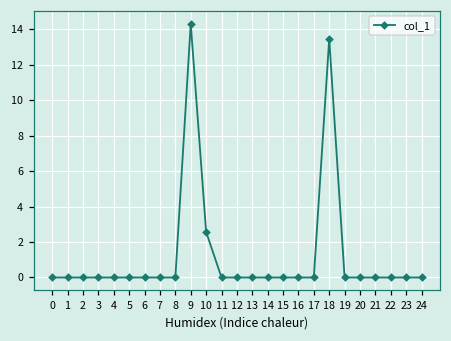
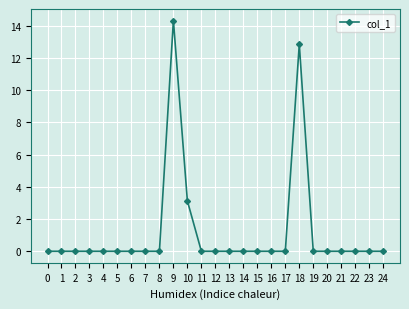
10: 2.6 -> 3.1
18: 13.5 -> 12.9
